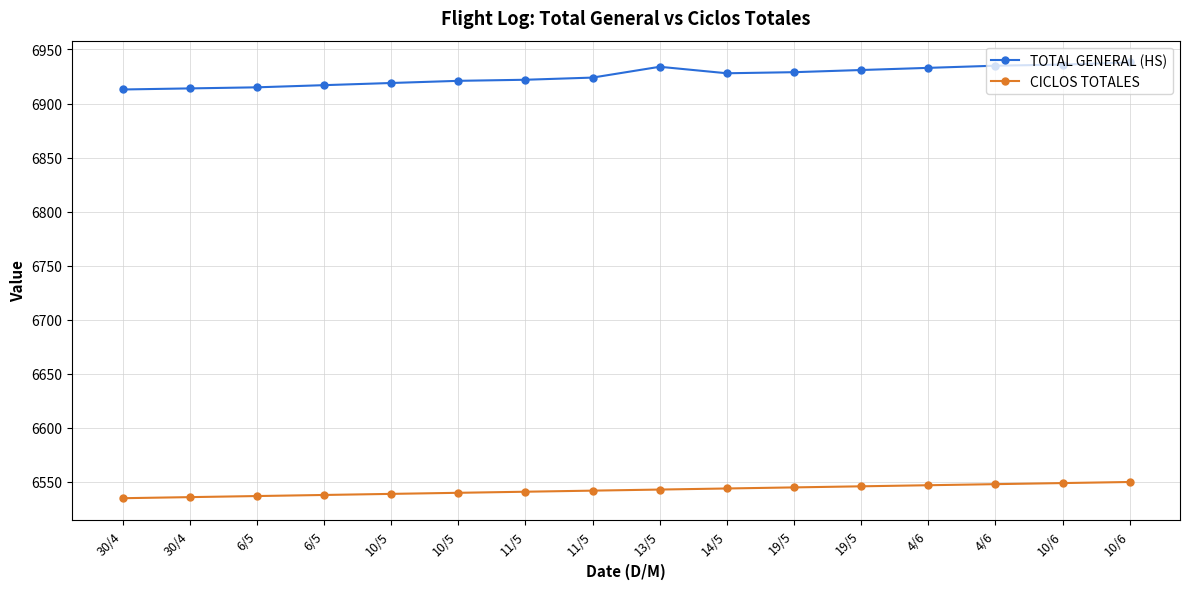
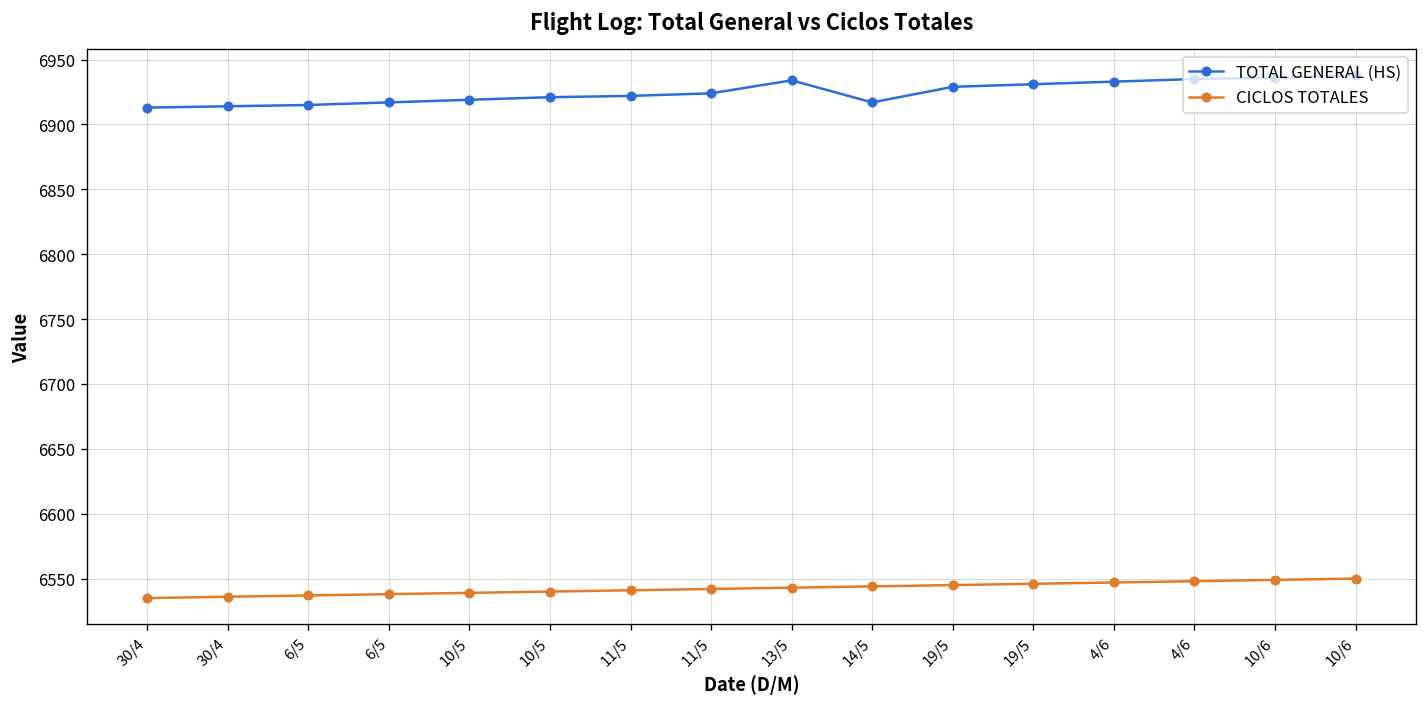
TOTAL GENERAL (HS), 14/5: 6928 -> 6917
